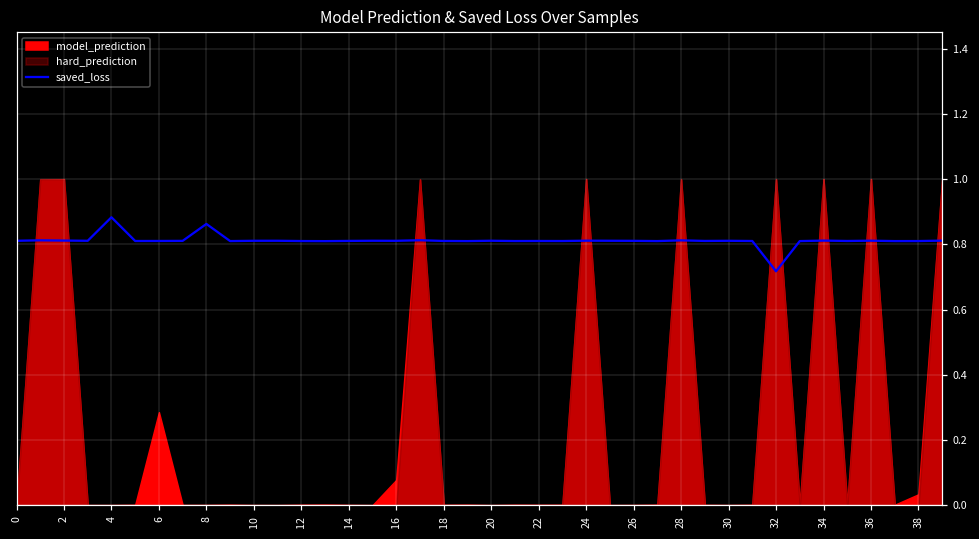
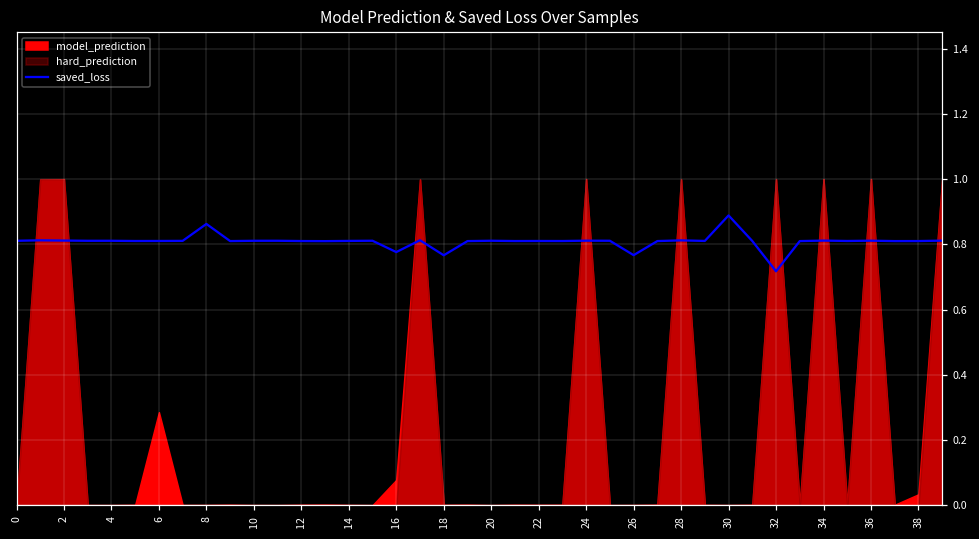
saved_loss, 4: 0.88 -> 0.81
saved_loss, 16: 0.81 -> 0.78
saved_loss, 18: 0.81 -> 0.77
saved_loss, 26: 0.81 -> 0.77
saved_loss, 30: 0.81 -> 0.89
